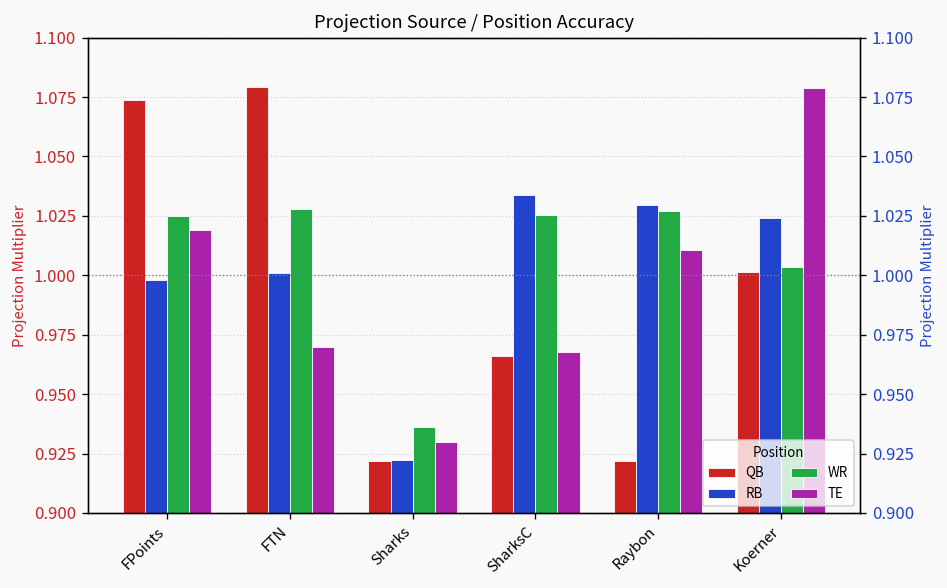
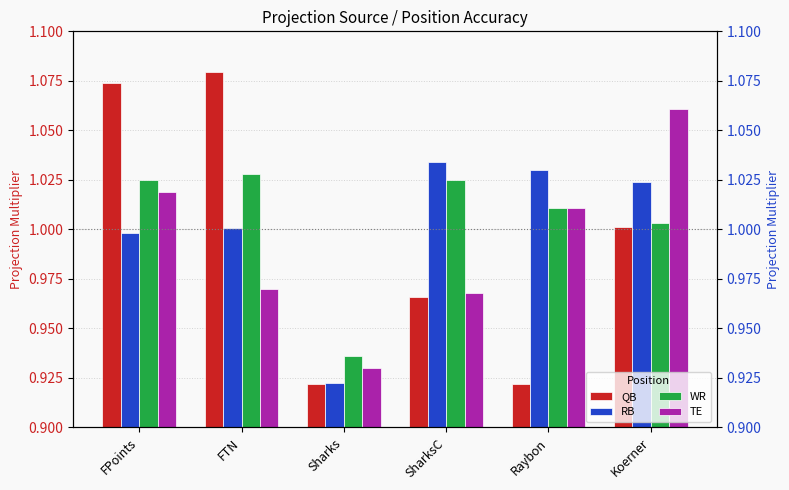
WR, Raybon: 1.027 -> 1.011
TE, Koerner: 1.079 -> 1.061
